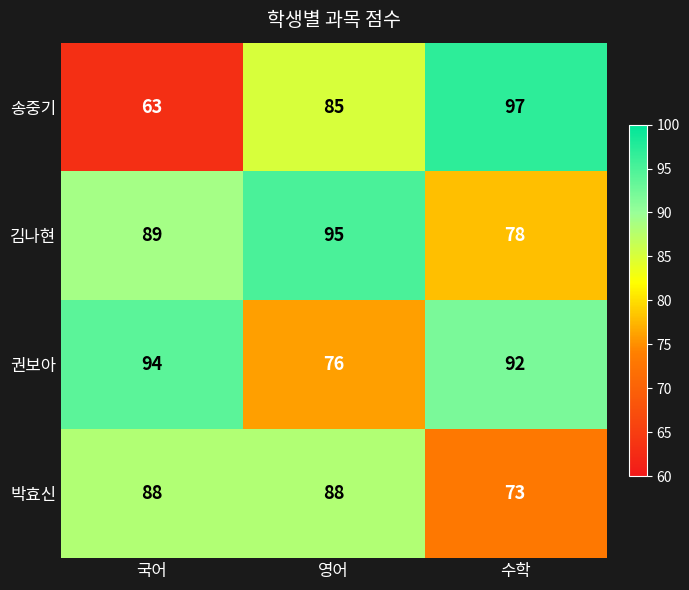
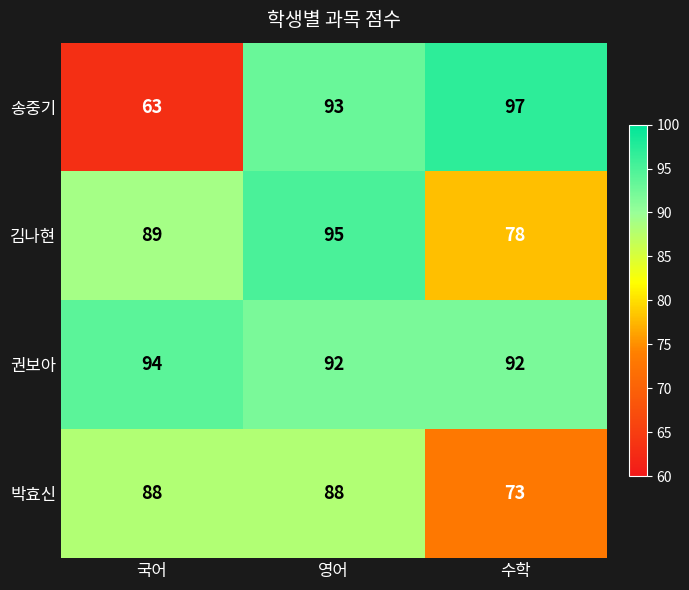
송중기, 영어: 85 -> 93
권보아, 영어: 76 -> 92
